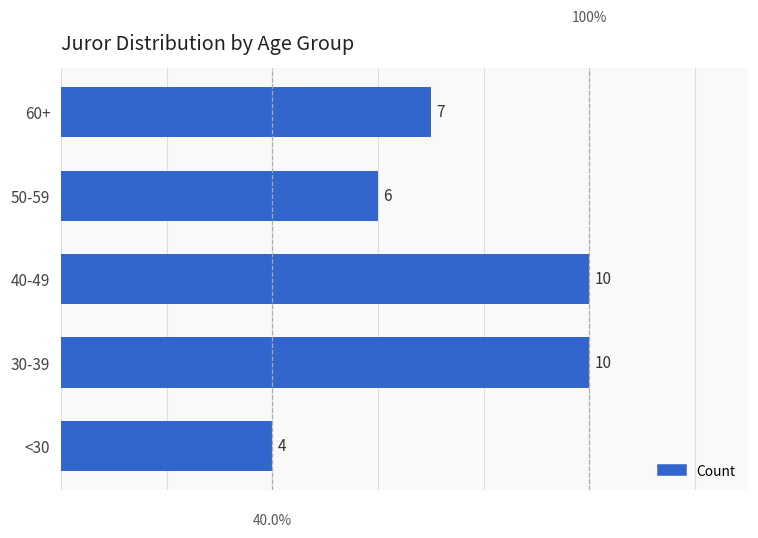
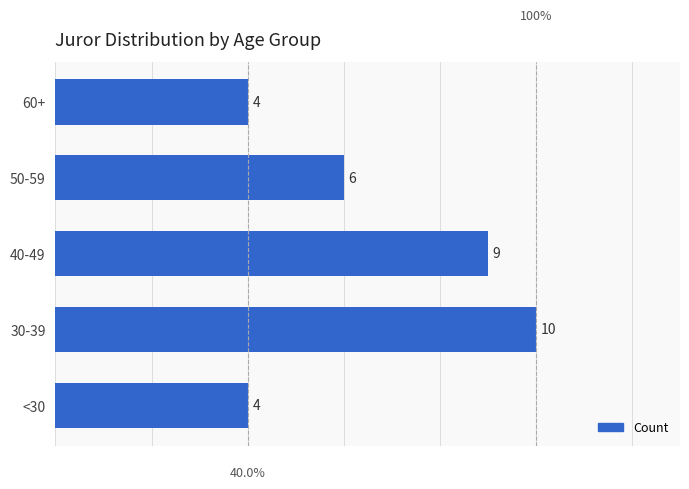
60+: 7 -> 4
40-49: 10 -> 9
